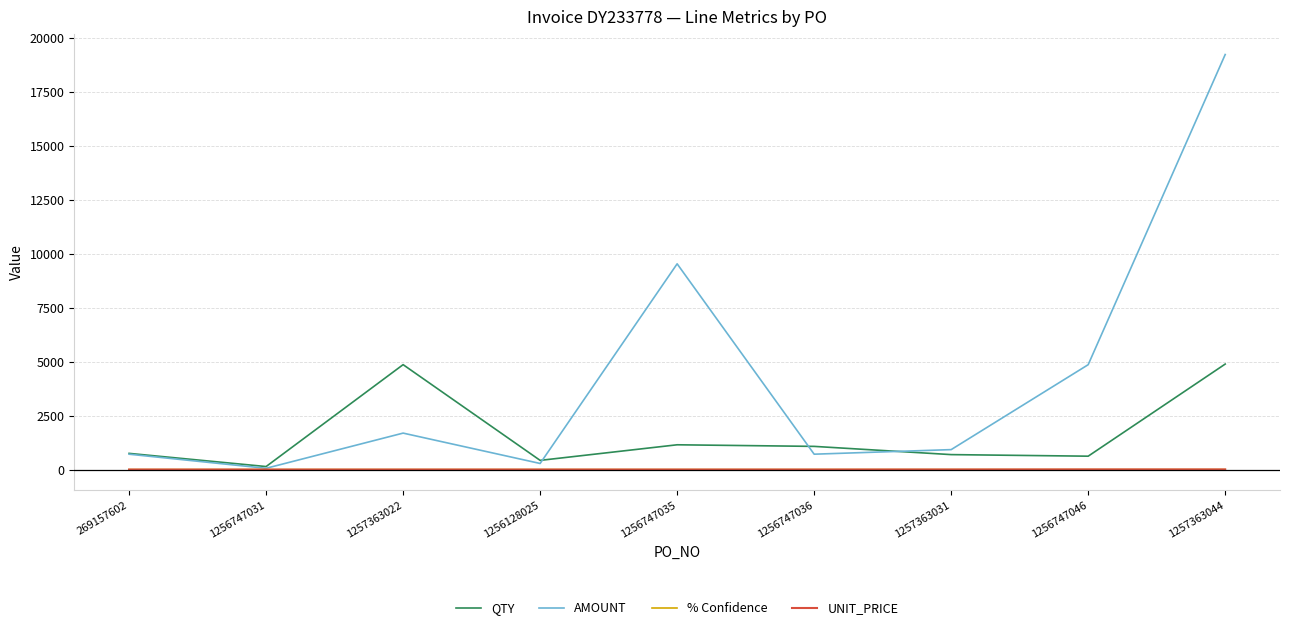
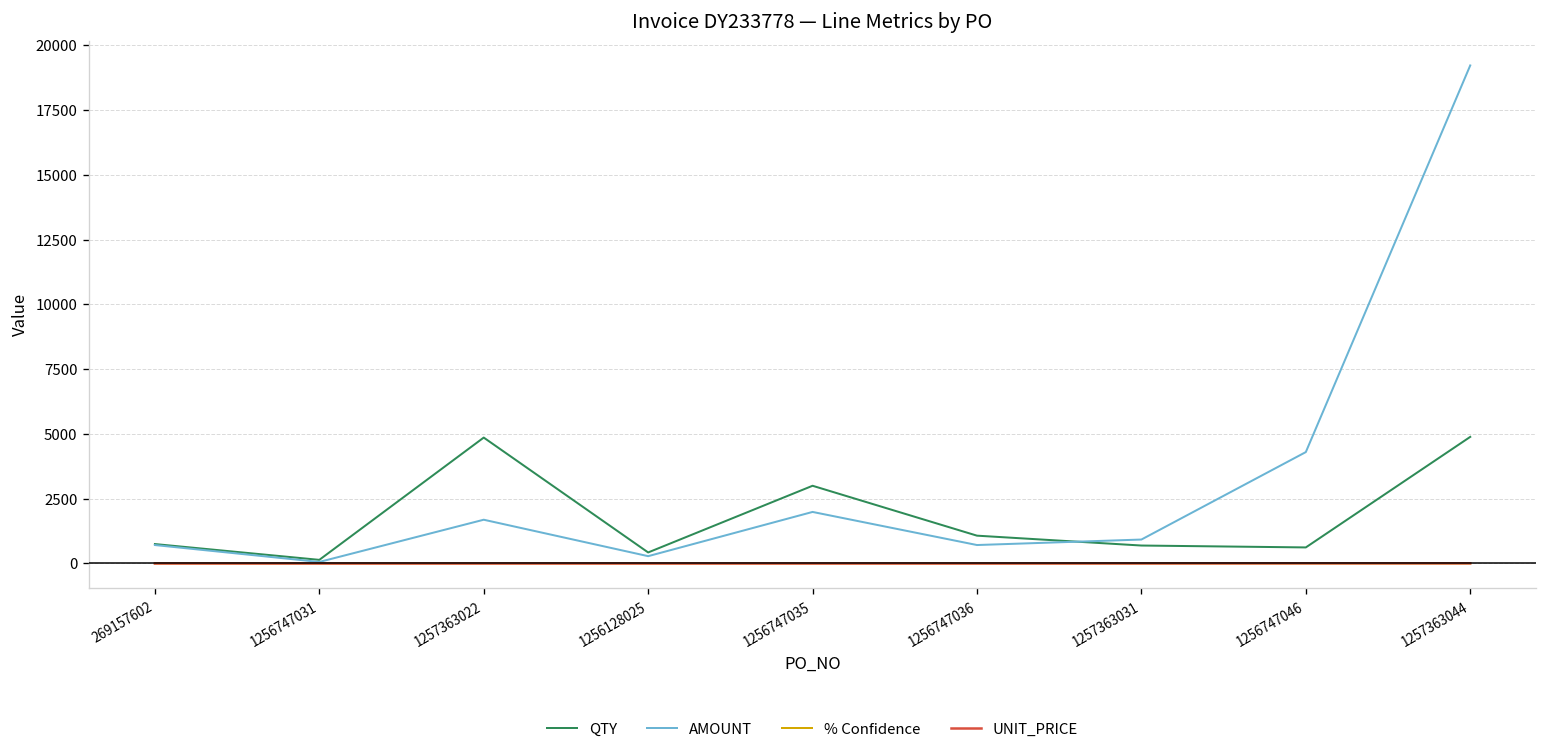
QTY, 1256747035: 1100 -> 3000
AMOUNT, 1256747035: 9500 -> 2000
AMOUNT, 1256747046: 4900 -> 4300
